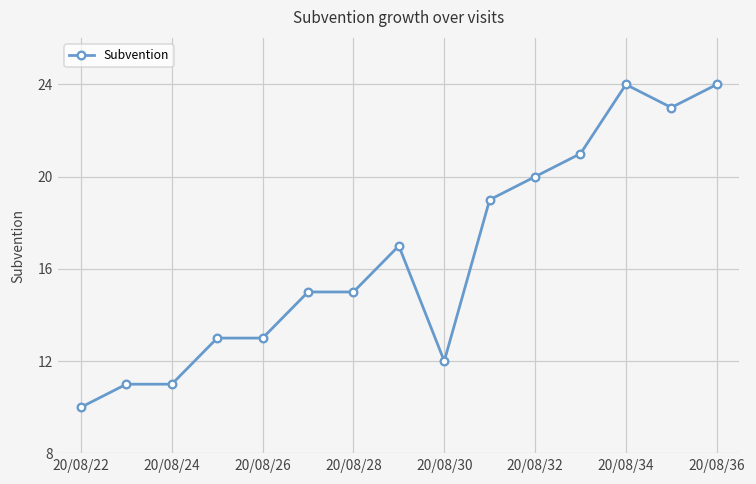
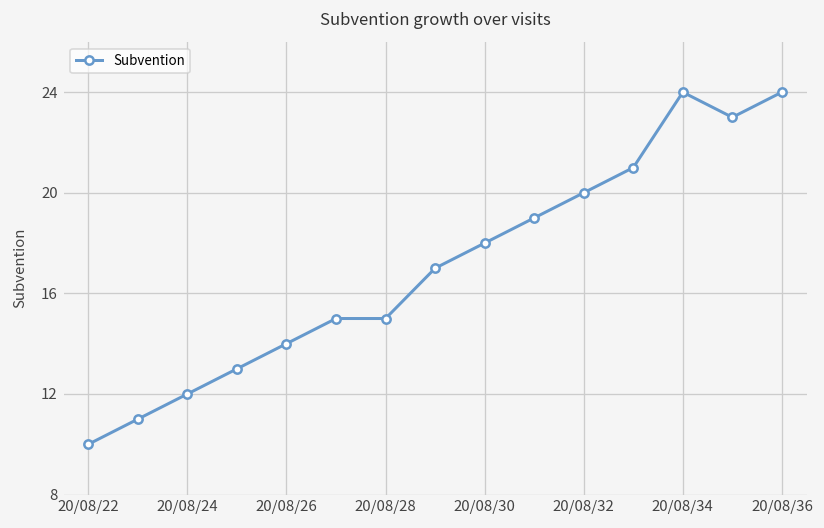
20/08/24: 11 -> 12
20/08/26: 13 -> 14
20/08/30: 12 -> 18
